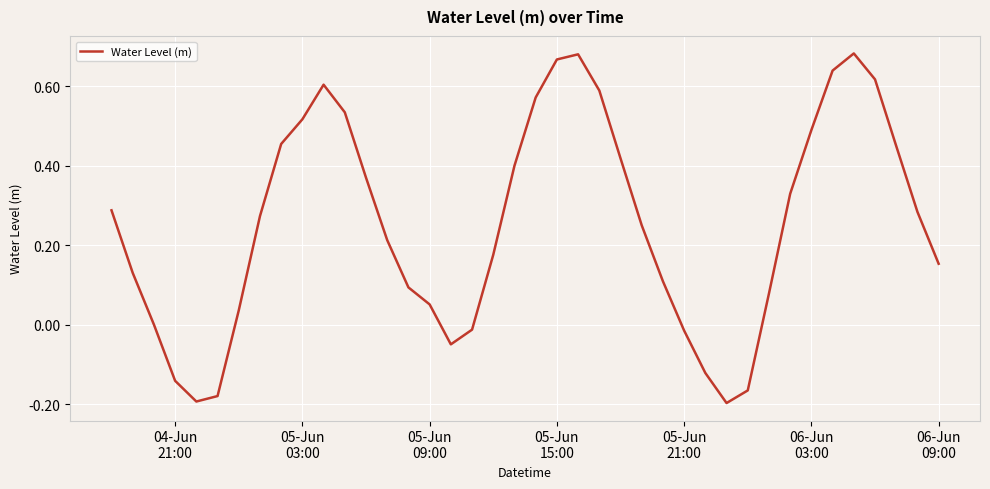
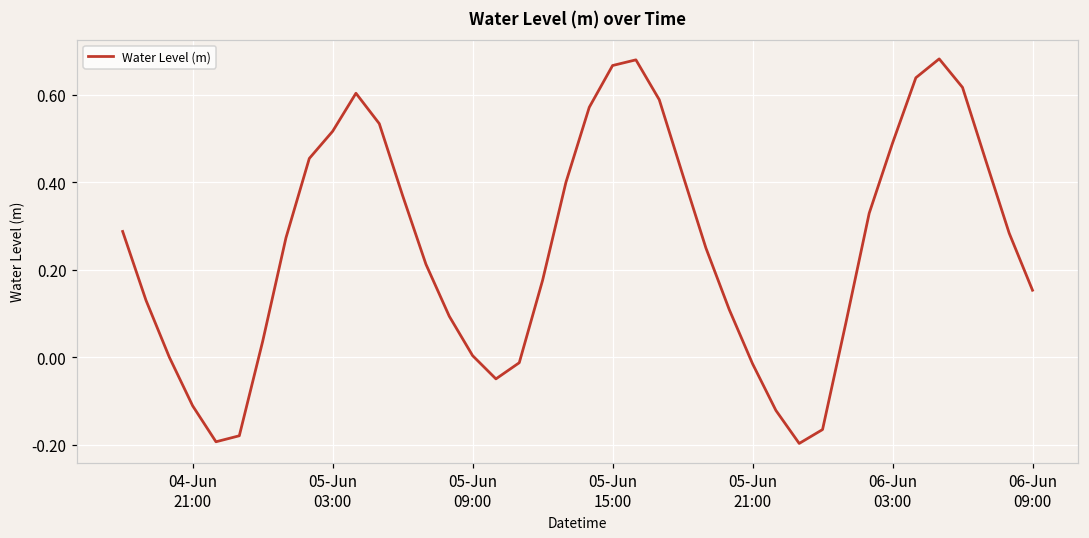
04-Jun 21:00: -0.14 -> -0.11
05-Jun 09:00: 0.05 -> 0.00
